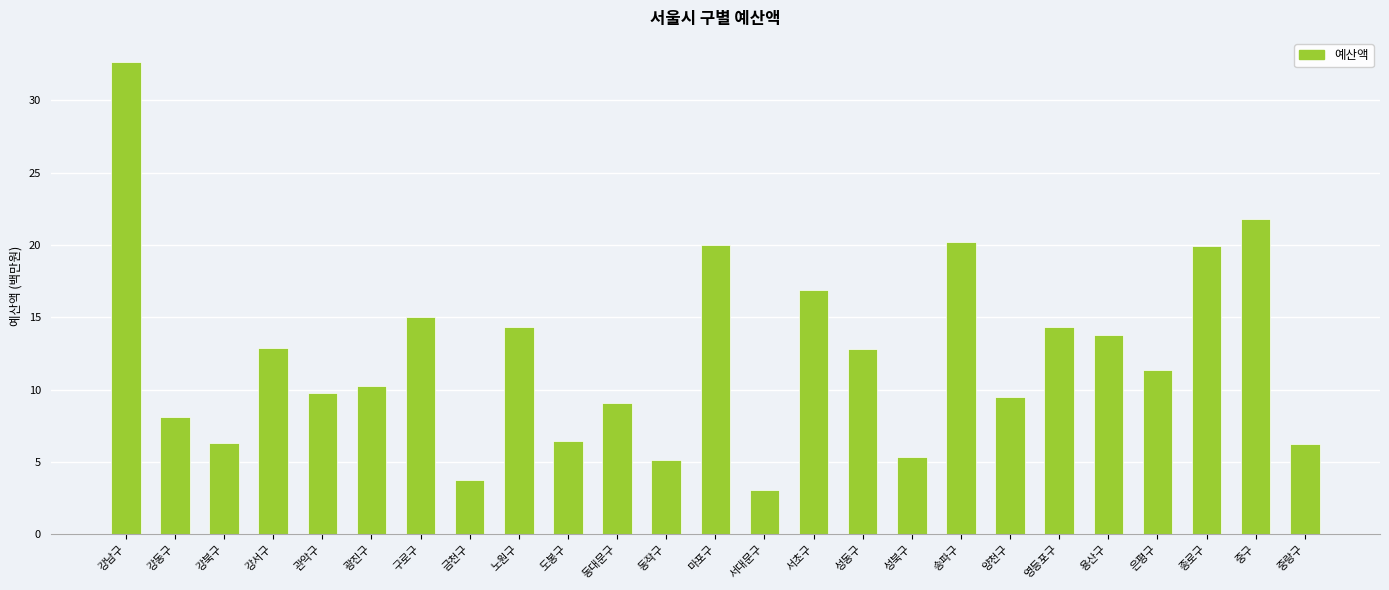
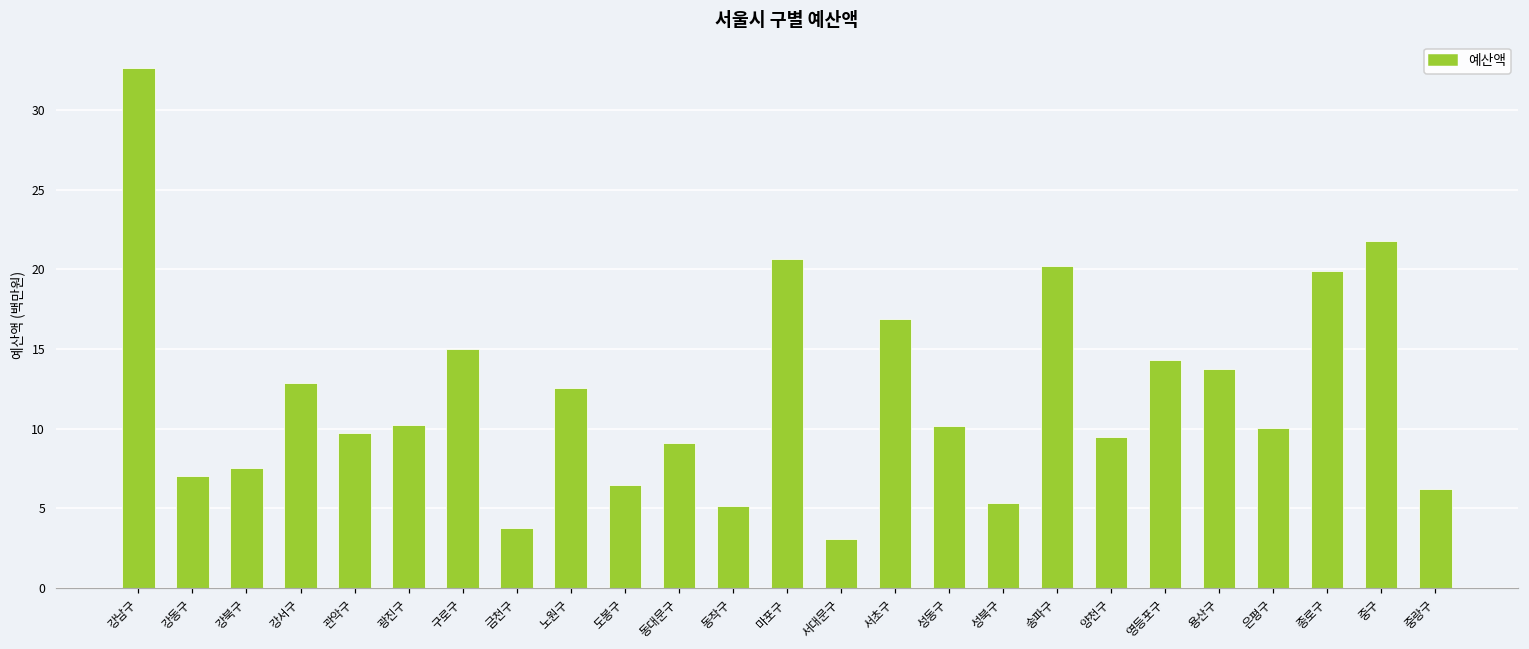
강동구: 8.1 -> 7.0
강북구: 6.3 -> 7.5
노원구: 14.3 -> 12.5
마포구: 20.0 -> 20.6
성동구: 12.8 -> 10.2
은평구: 11.3 -> 10.0
